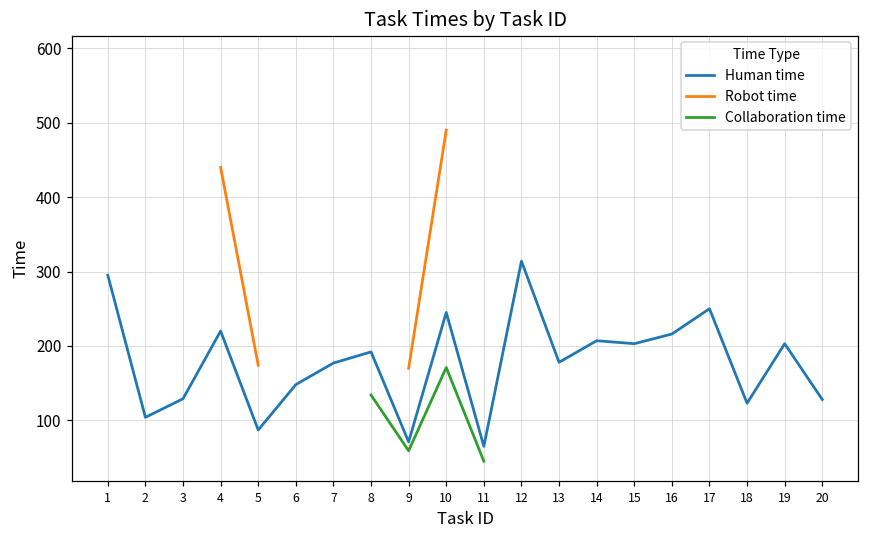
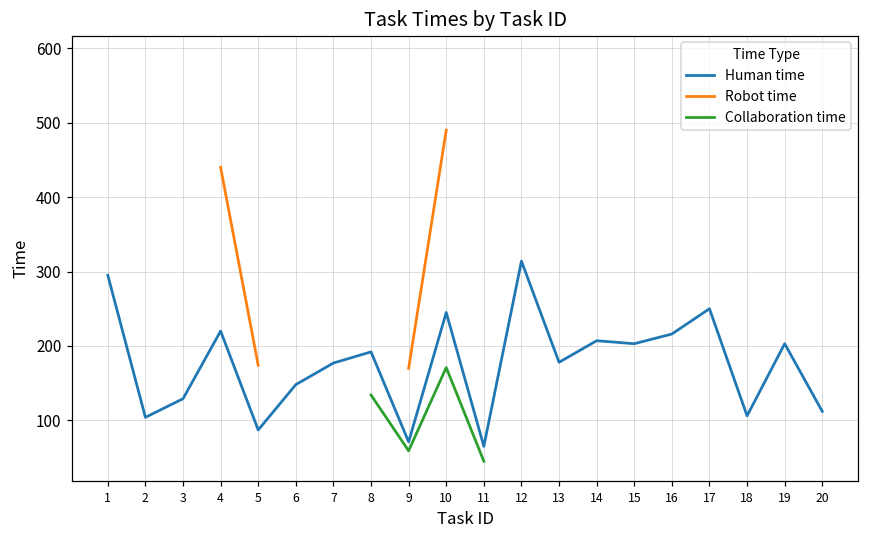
Human time, 18: 120 -> 110
Human time, 20: 130 -> 110
